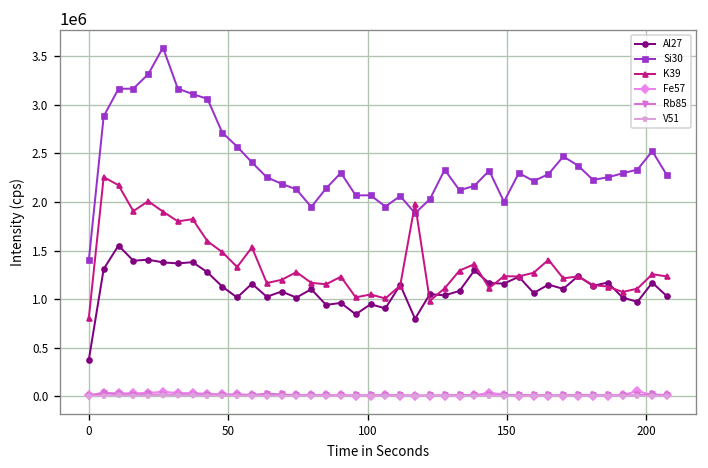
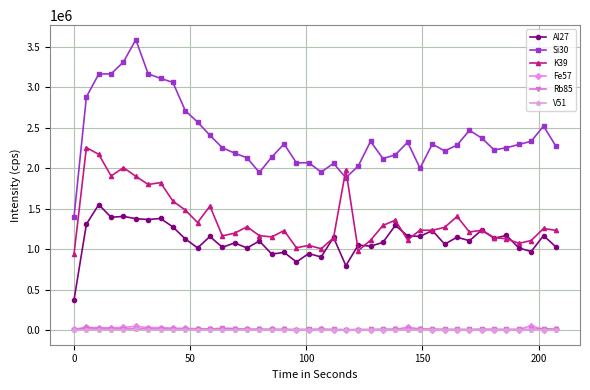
K39, 0: 800000 -> 900000
